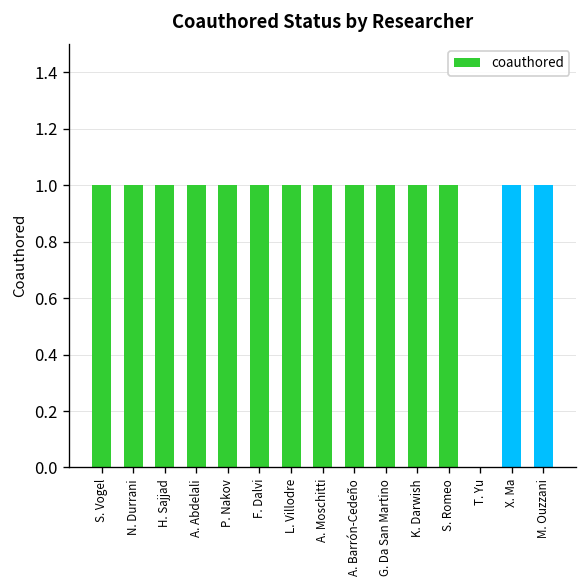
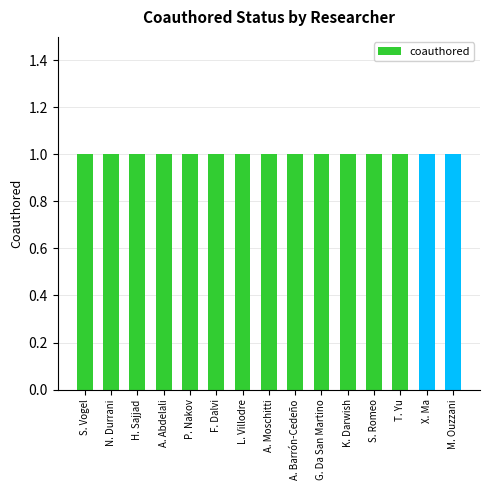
T. Yu: 0 -> 1
